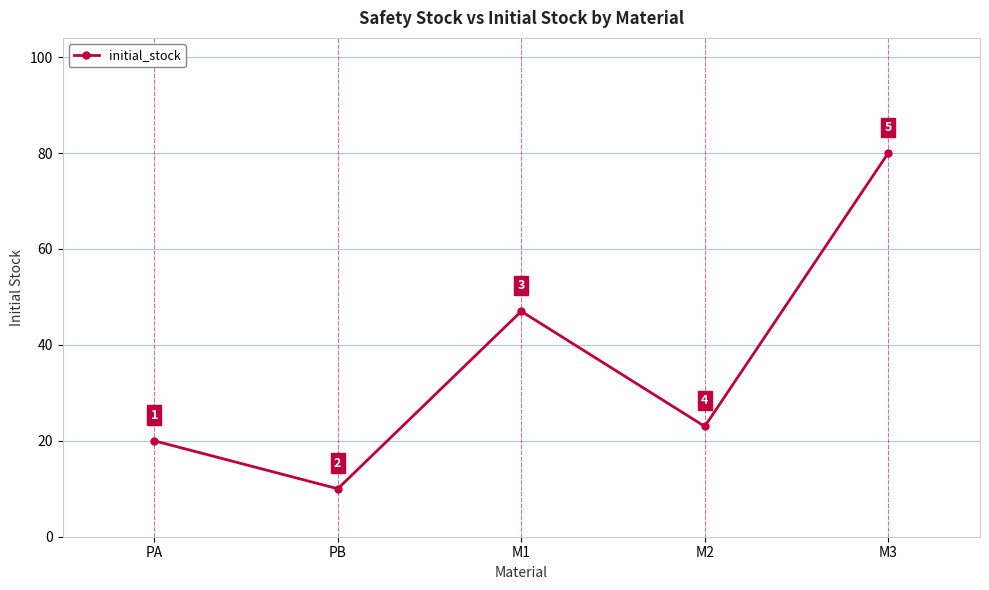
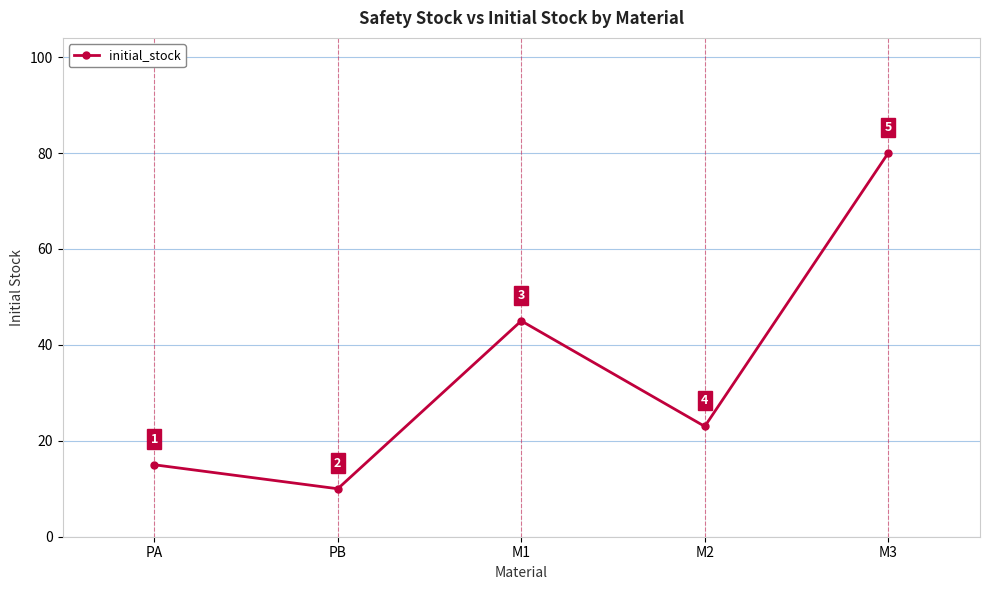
PA: 20 -> 15
M1: 47 -> 45
